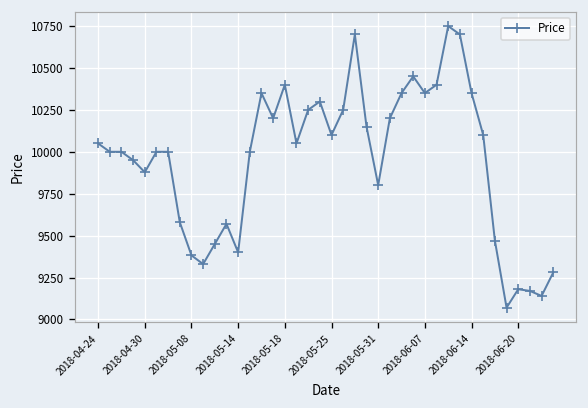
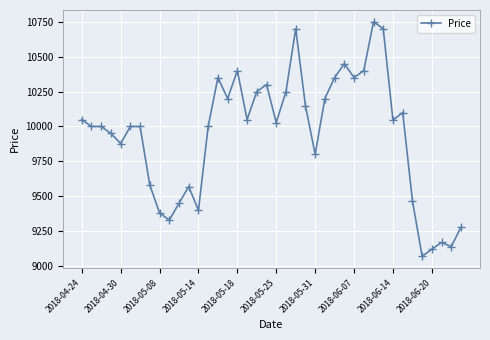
2018-05-25: 10100 -> 10030
2018-06-14: 10350 -> 10050
2018-06-20: 9180 -> 9120
